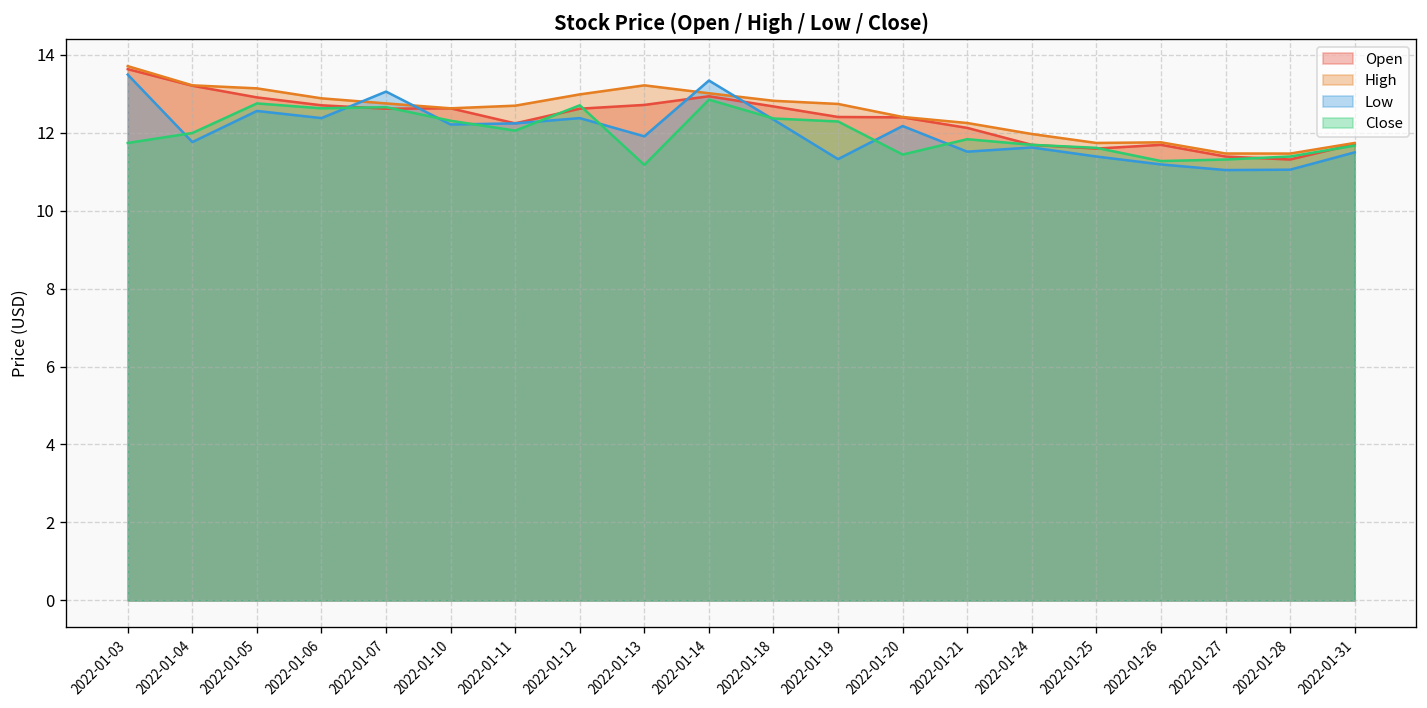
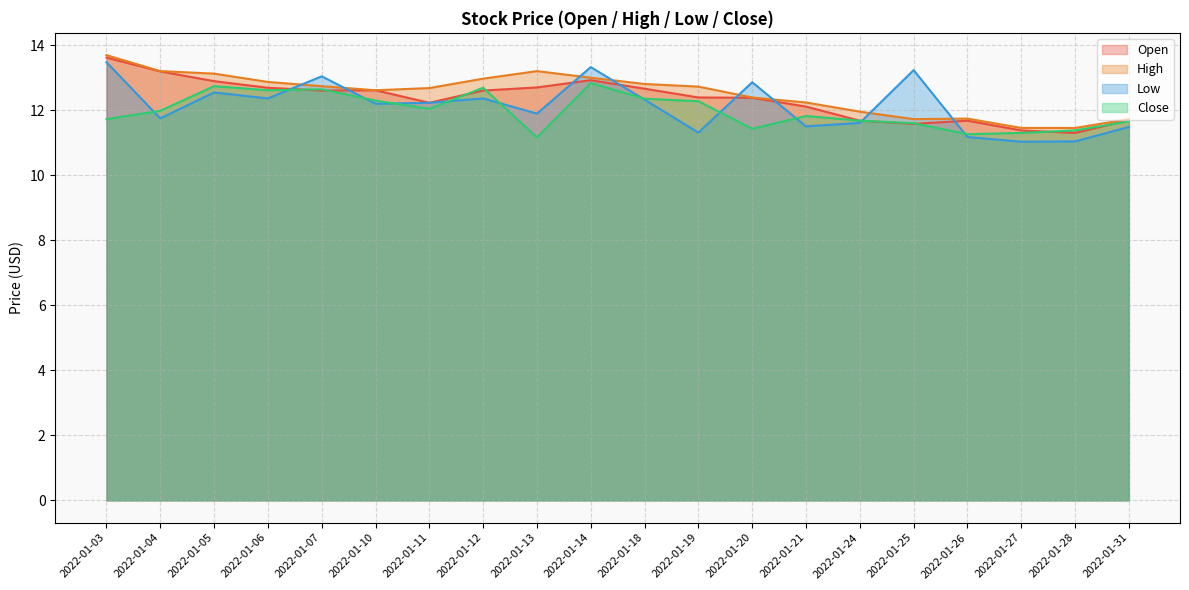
Low, 2022-01-20: 12.2 -> 12.9
Low, 2022-01-25: 11.4 -> 13.2
